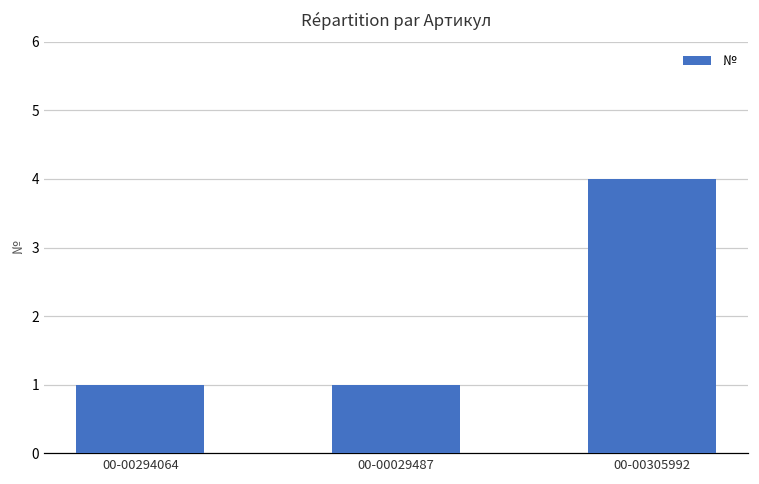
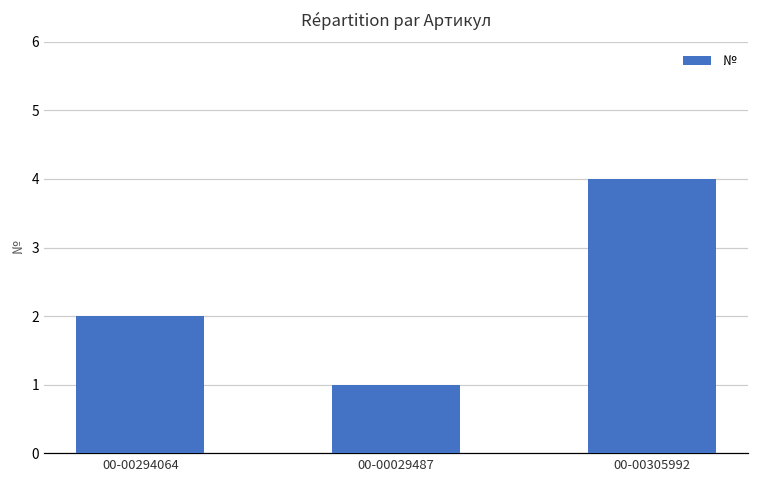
00-00294064: 1 -> 2
